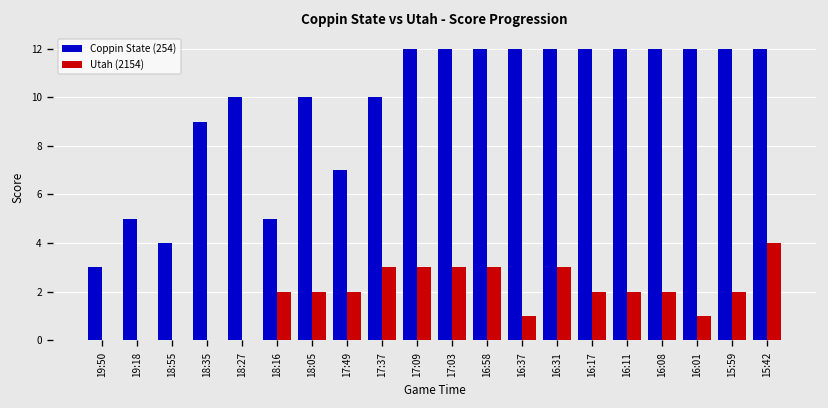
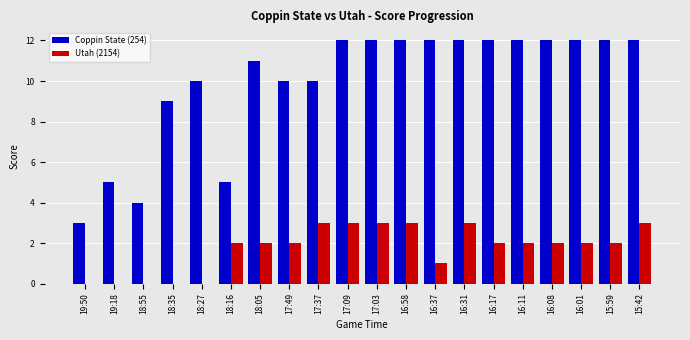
Coppin State (254), 18:05: 10 -> 11
Coppin State (254), 17:49: 7 -> 10
Utah (2154), 16:01: 1 -> 2
Utah (2154), 15:42: 4 -> 3
